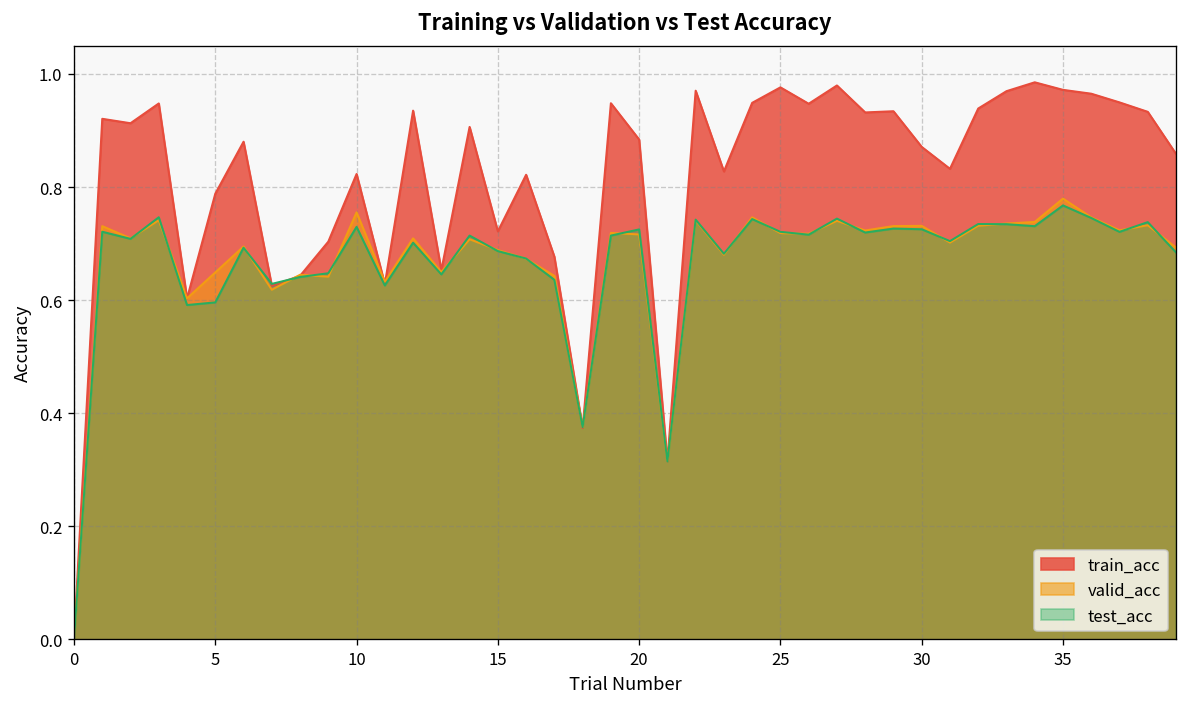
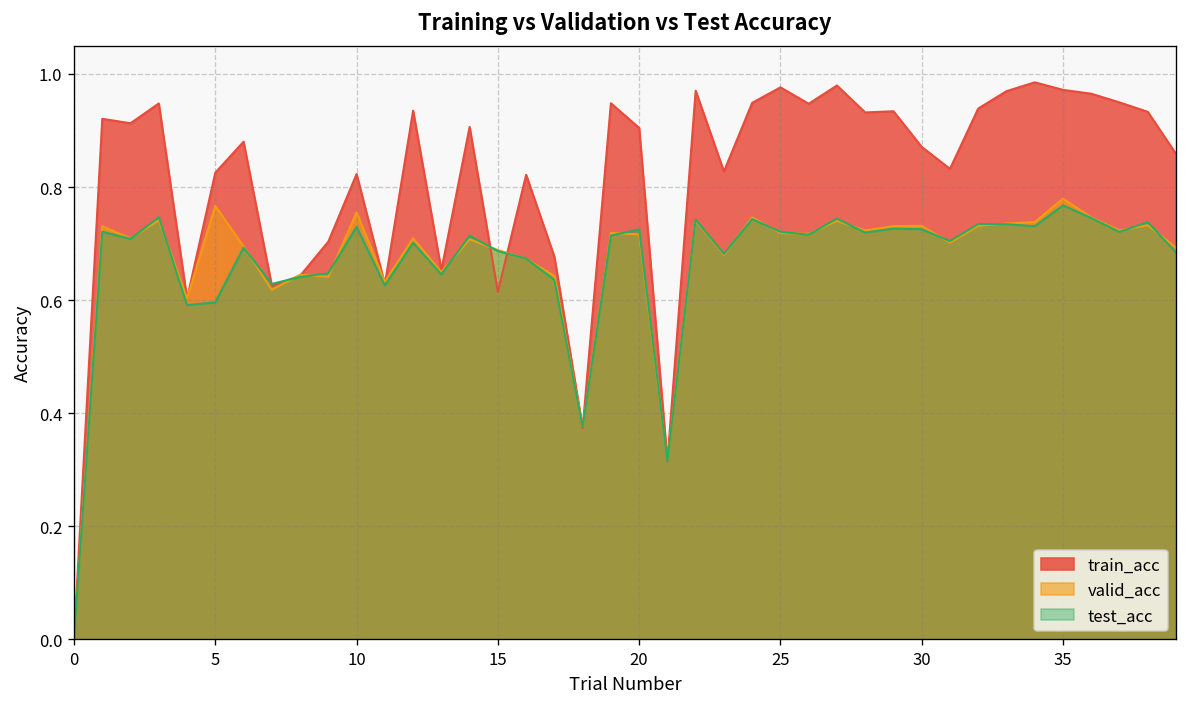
train_acc, 5: 0.79 -> 0.83
valid_acc, 5: 0.65 -> 0.77
train_acc, 15: 0.72 -> 0.61
train_acc, 20: 0.88 -> 0.90
